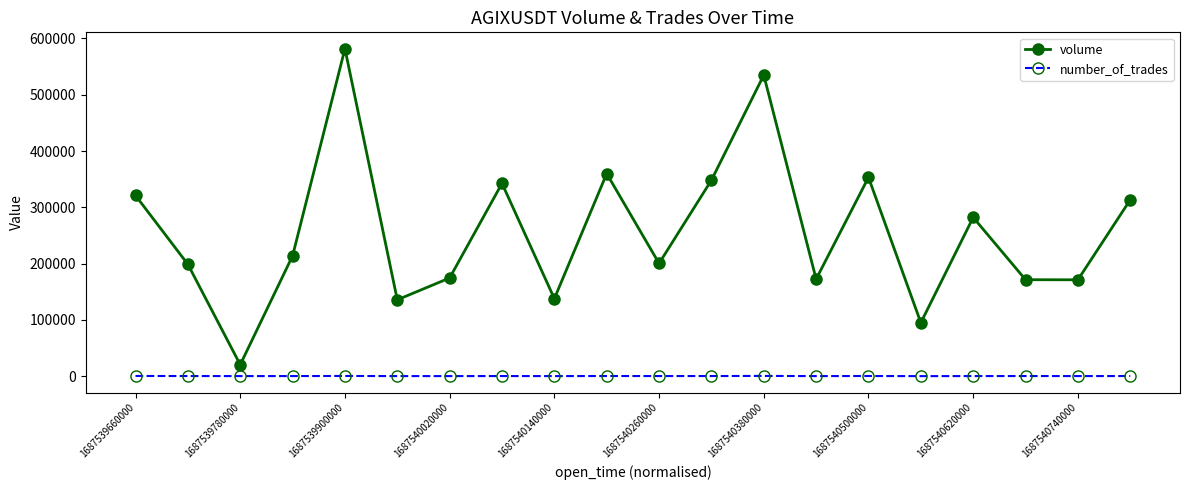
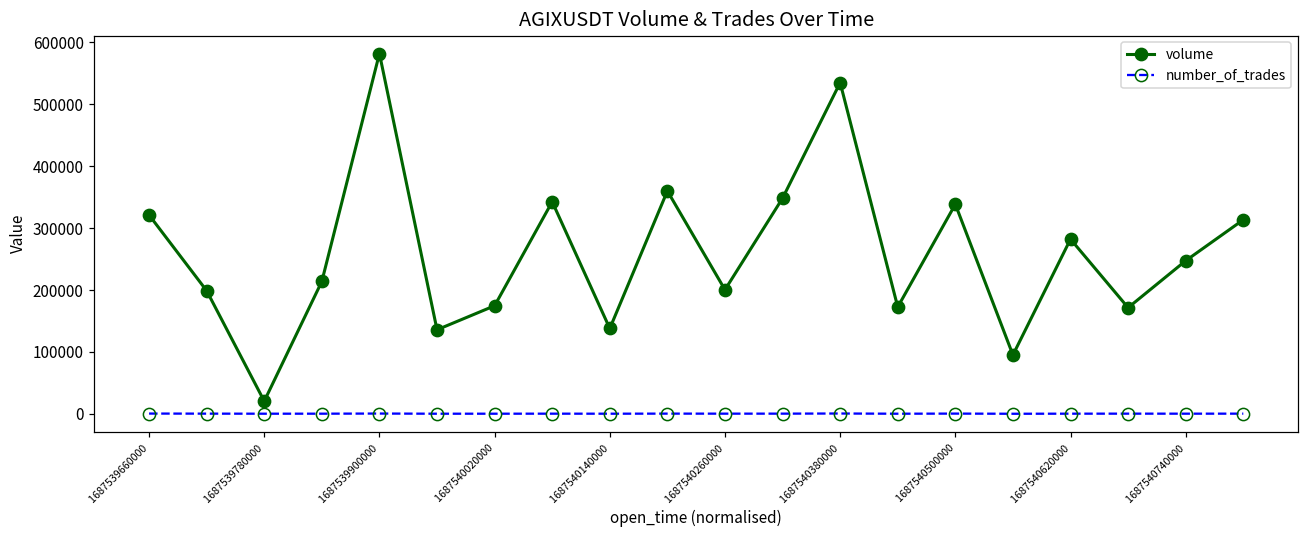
volume, 1687540500000: 350000 -> 340000
volume, 1687540740000: 170000 -> 250000
